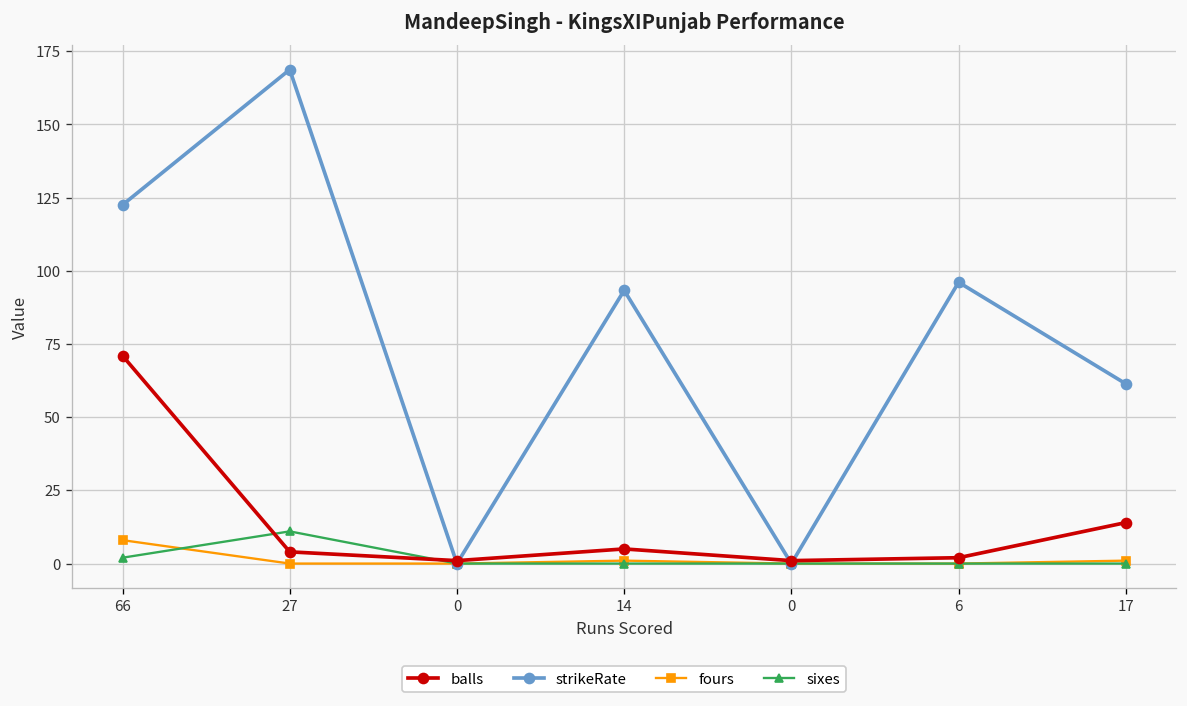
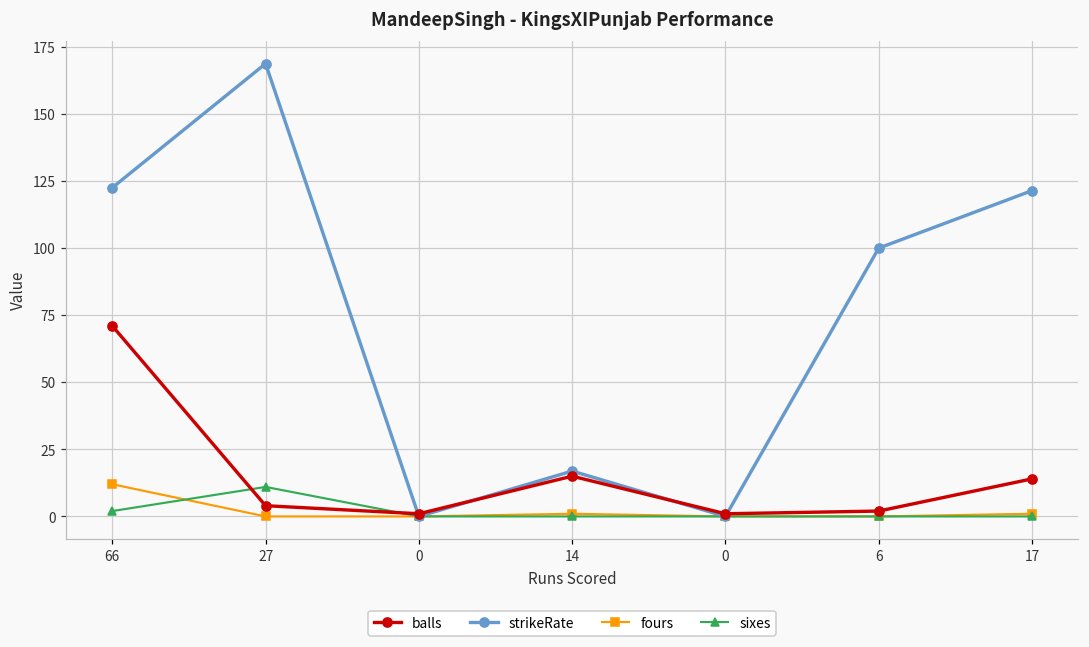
fours, 66: 8 -> 12
balls, 14: 5 -> 15
strikeRate, 14: 93 -> 17
strikeRate, 6: 96 -> 100
strikeRate, 17: 61 -> 121
